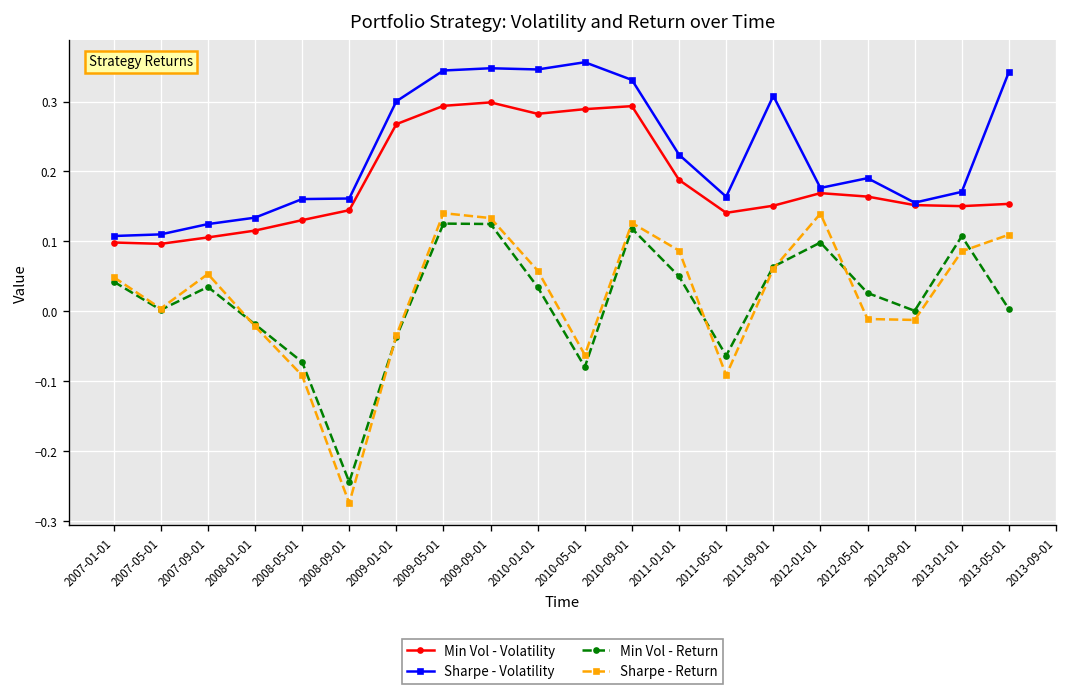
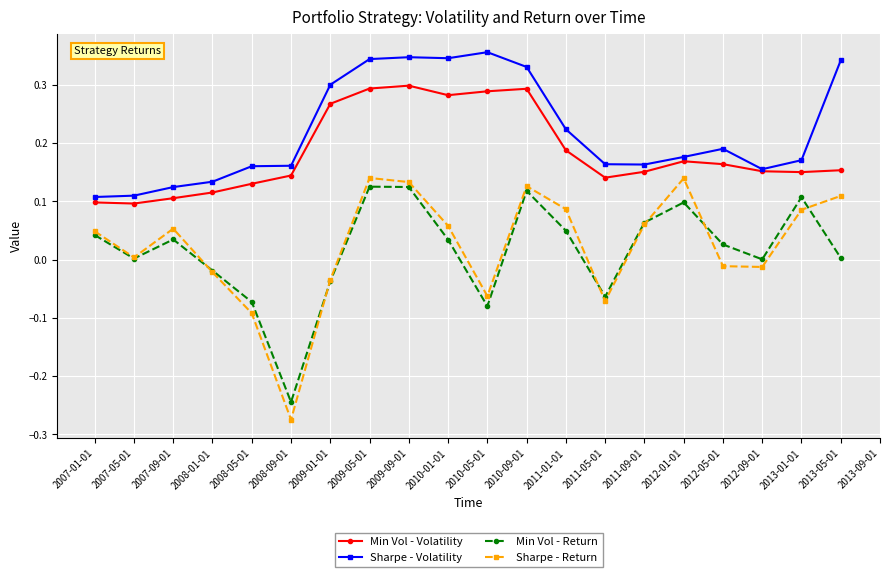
Sharpe - Return, 2011-05-01: -0.09 -> -0.07
Sharpe - Volatility, 2011-09-01: 0.31 -> 0.16
